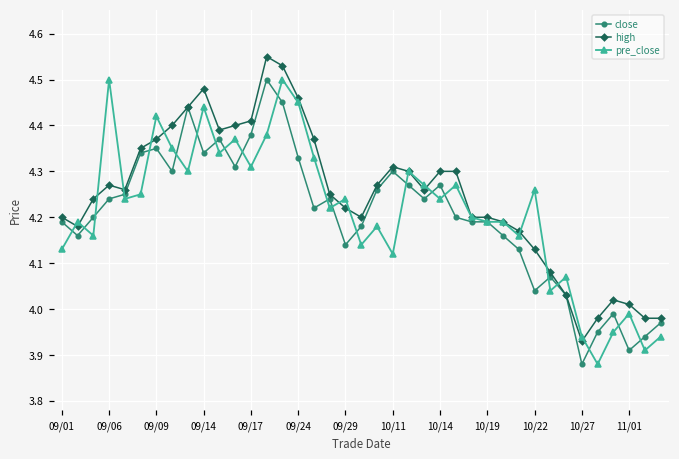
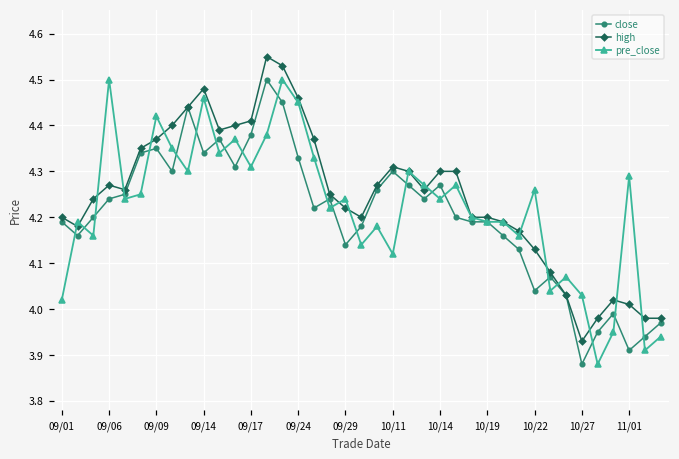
pre_close, 09/01: 4.13 -> 4.02
pre_close, 09/14: 4.44 -> 4.46
pre_close, 10/27: 3.94 -> 4.03
pre_close, 11/01: 3.99 -> 4.29
